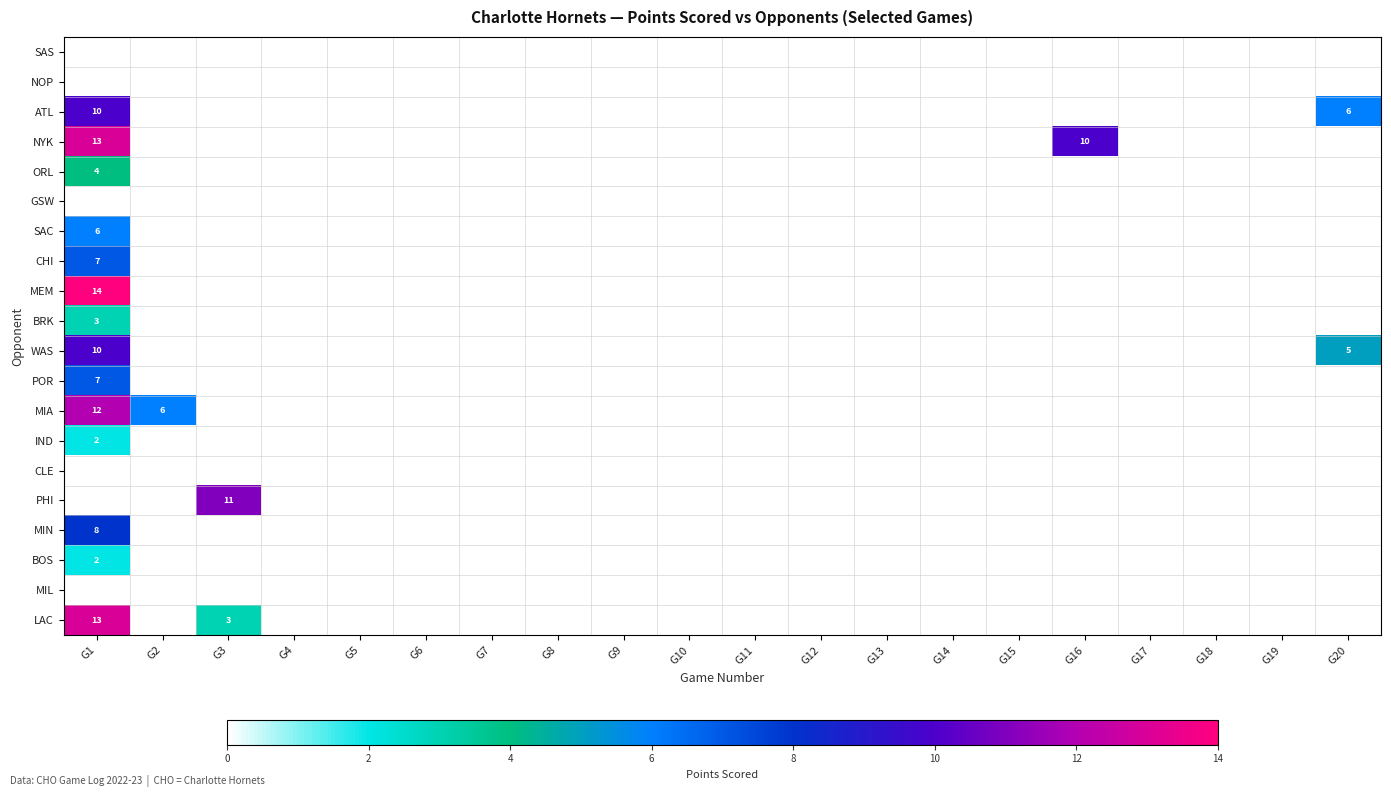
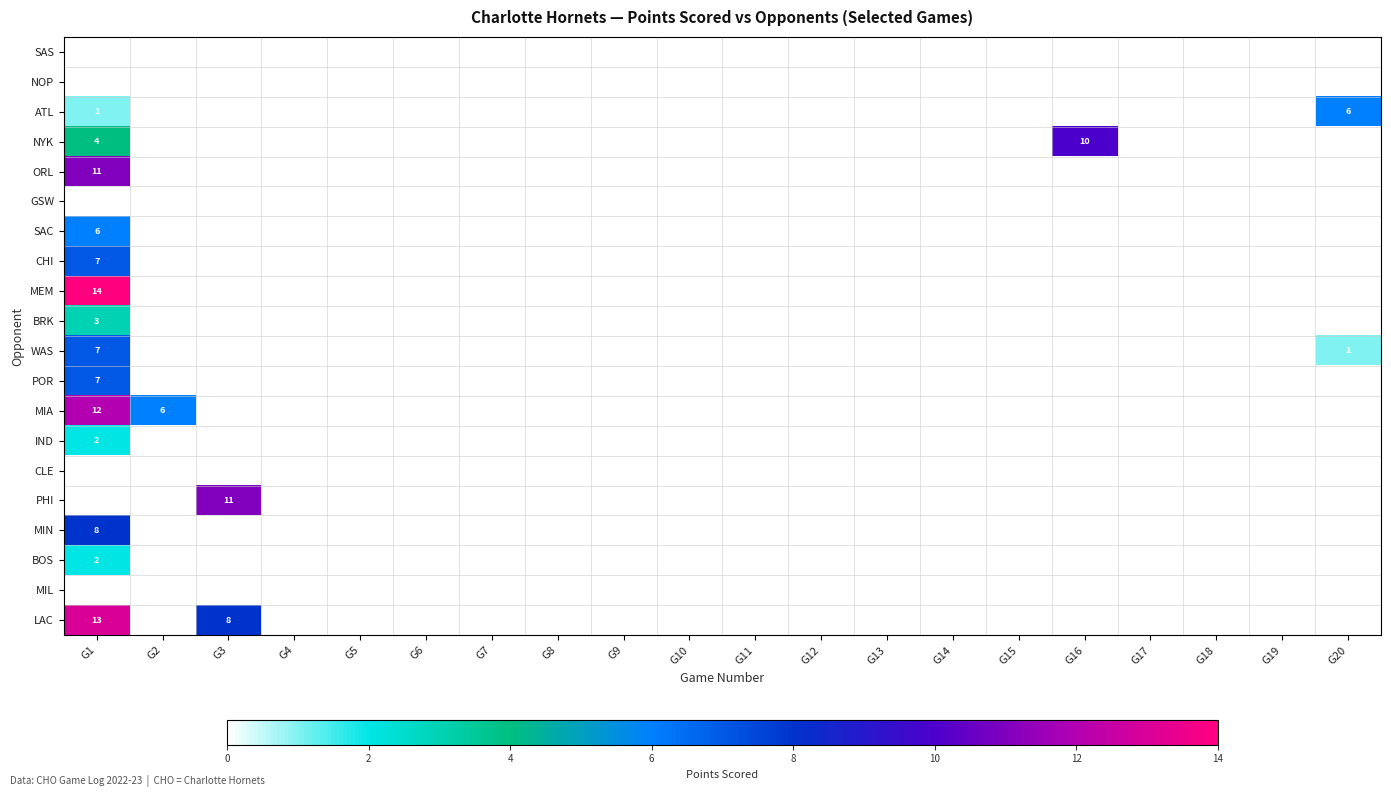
ATL, G1: 10 -> 1
NYK, G1: 13 -> 4
ORL, G1: 4 -> 11
WAS, G1: 10 -> 7
WAS, G20: 5 -> 1
LAC, G3: 3 -> 8
